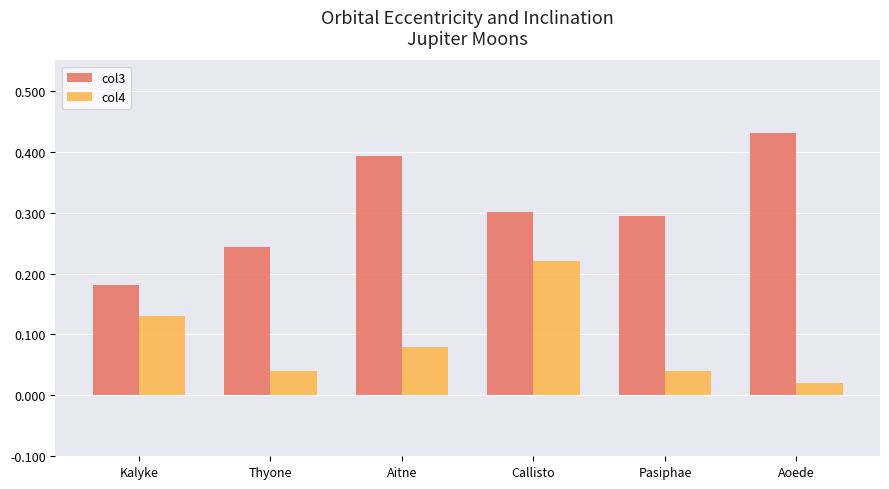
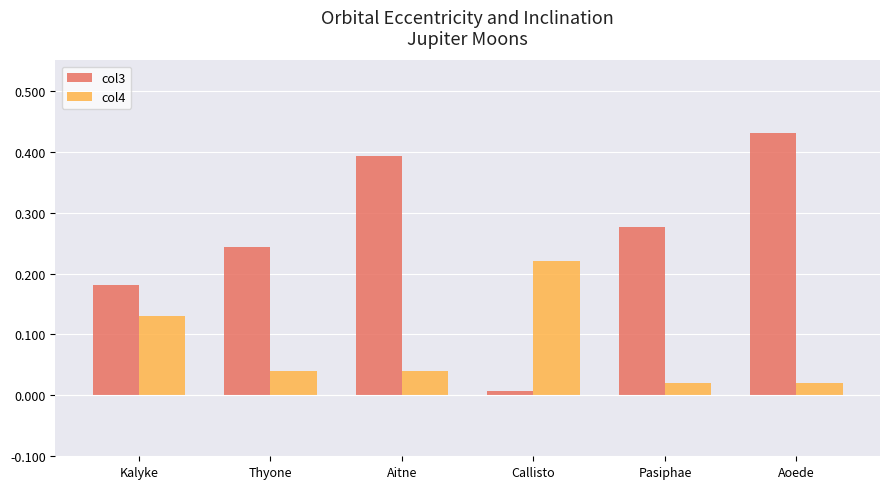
col4, Aitne: 0.08 -> 0.04
col3, Callisto: 0.30 -> 0.01
col3, Pasiphae: 0.30 -> 0.28
col4, Pasiphae: 0.04 -> 0.02
